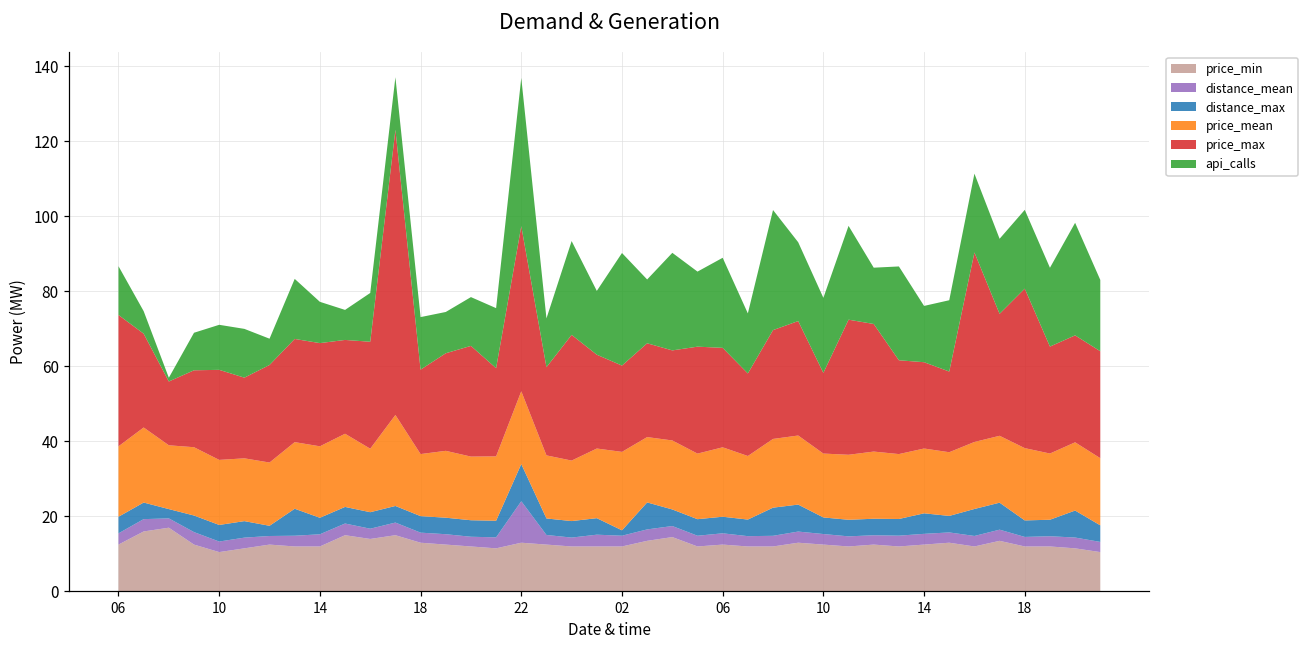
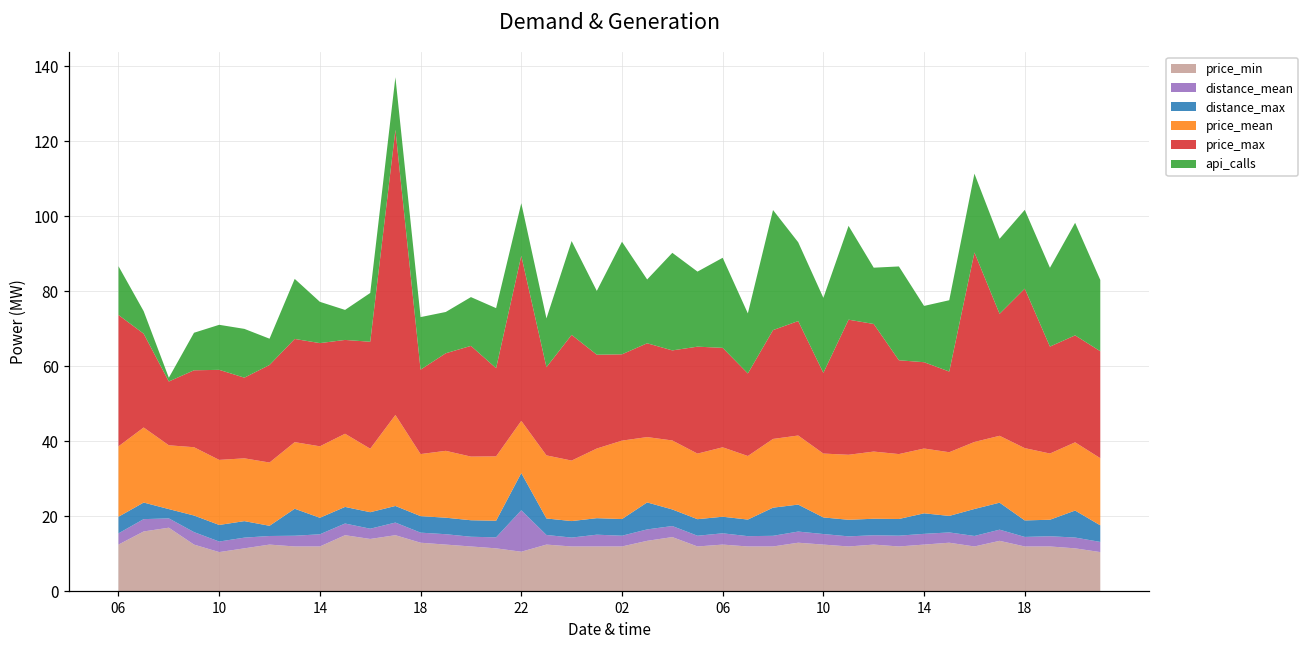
price_min, 22: 13 -> 11
price_mean, 22: 19 -> 14
api_calls, 22: 40 -> 14
distance_max, 02: 1 -> 4
